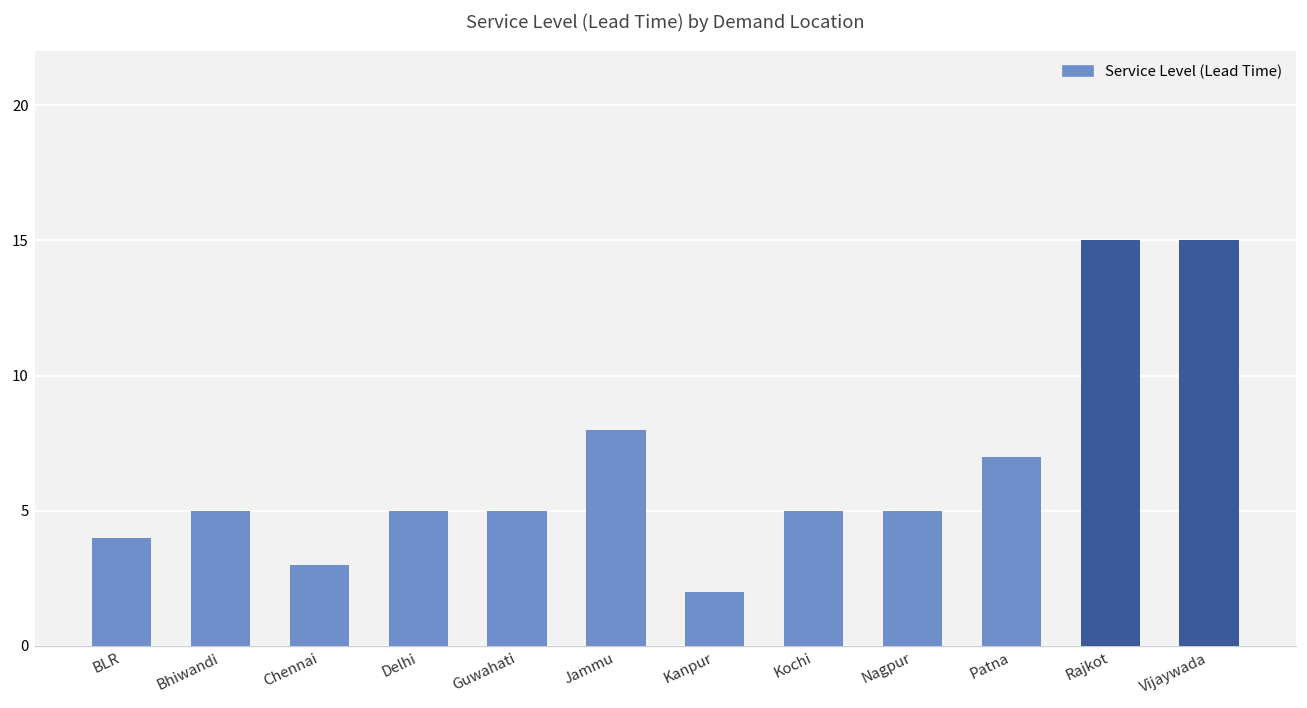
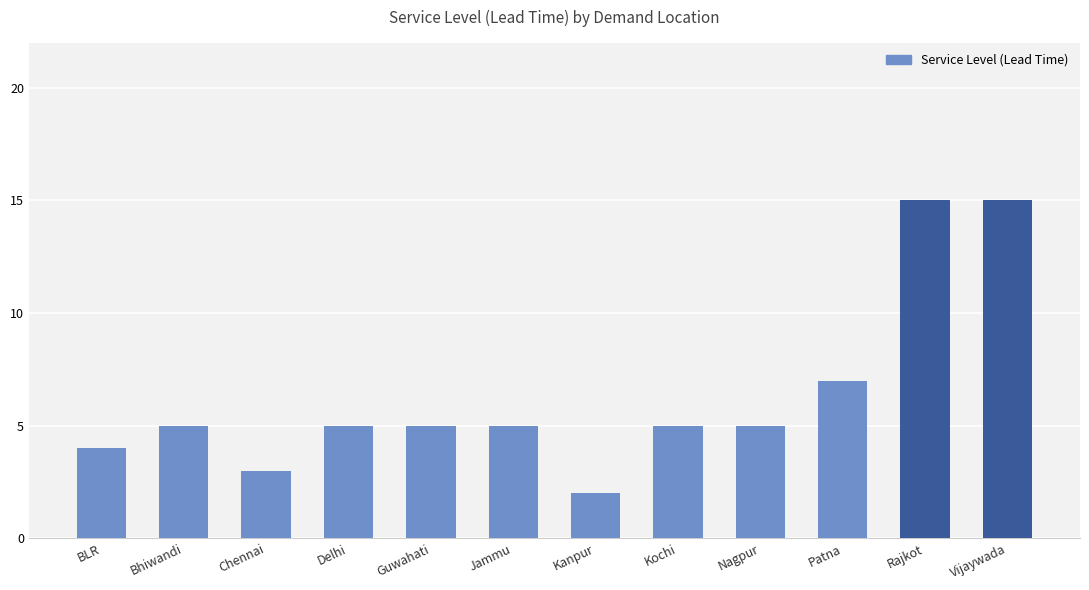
Jammu: 8 -> 5
